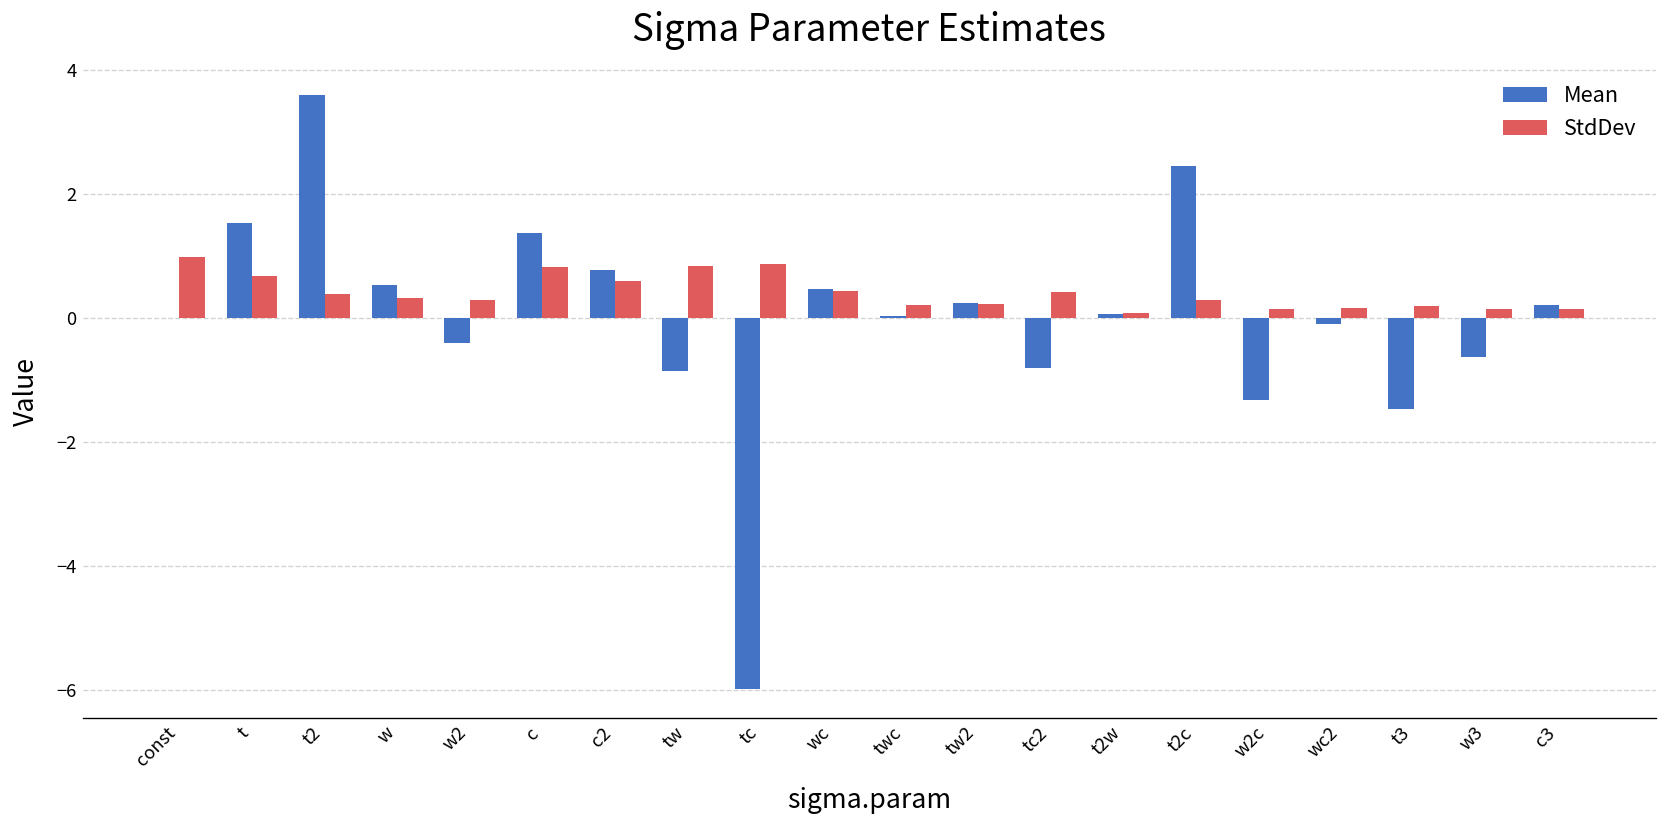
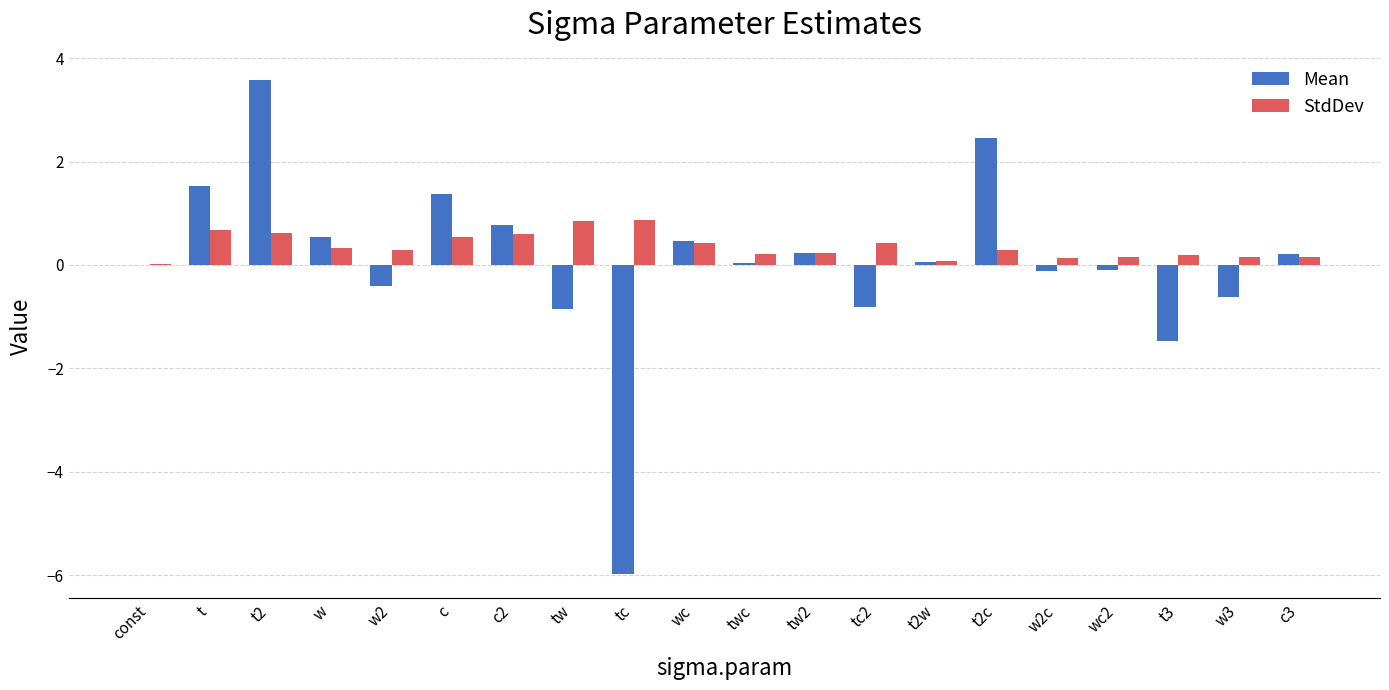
StdDev, const: 1.0 -> 0.0
StdDev, t2: 0.4 -> 0.6
StdDev, c: 0.8 -> 0.5
Mean, w2c: -1.3 -> -0.1
